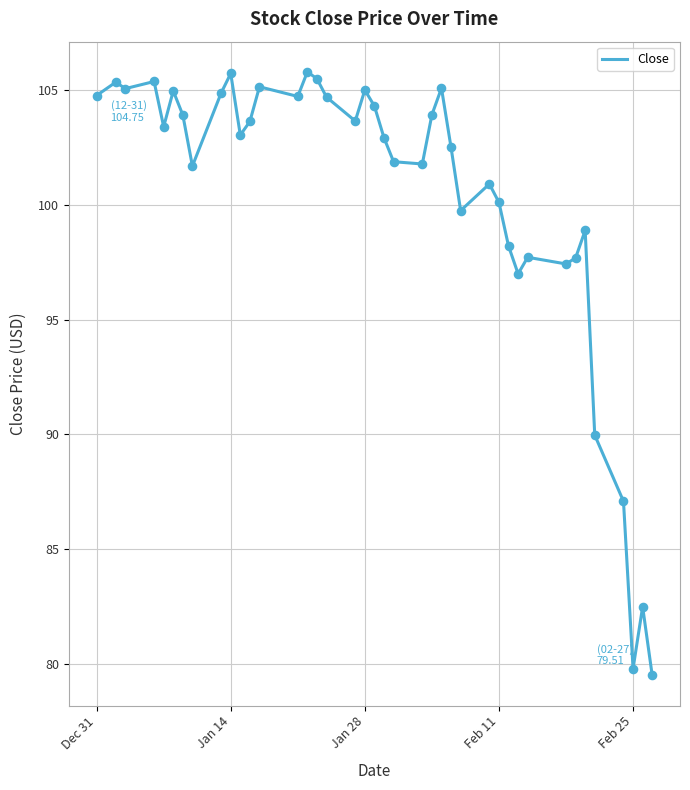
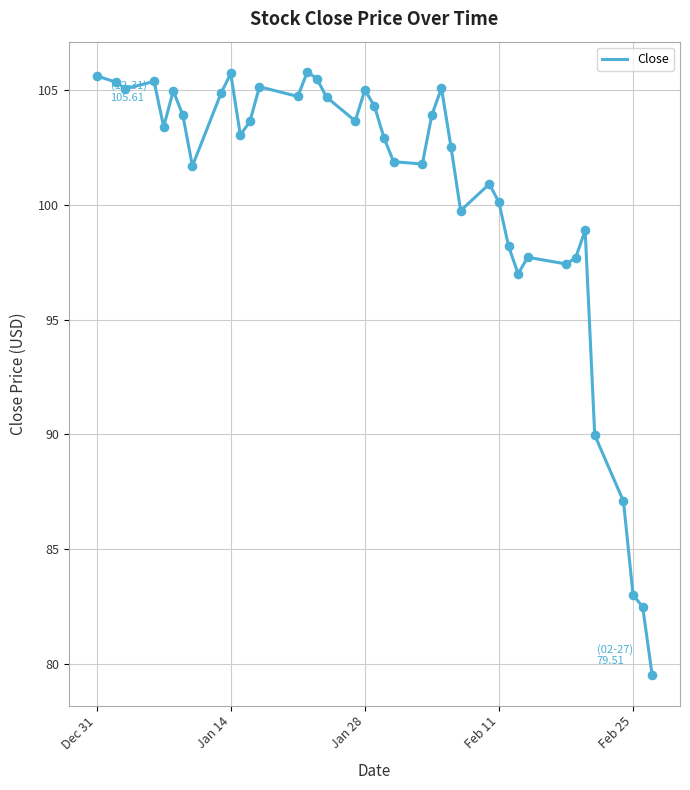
Dec 31: 104.75 -> 105.61
Feb 25: 79.8 -> 83.0
